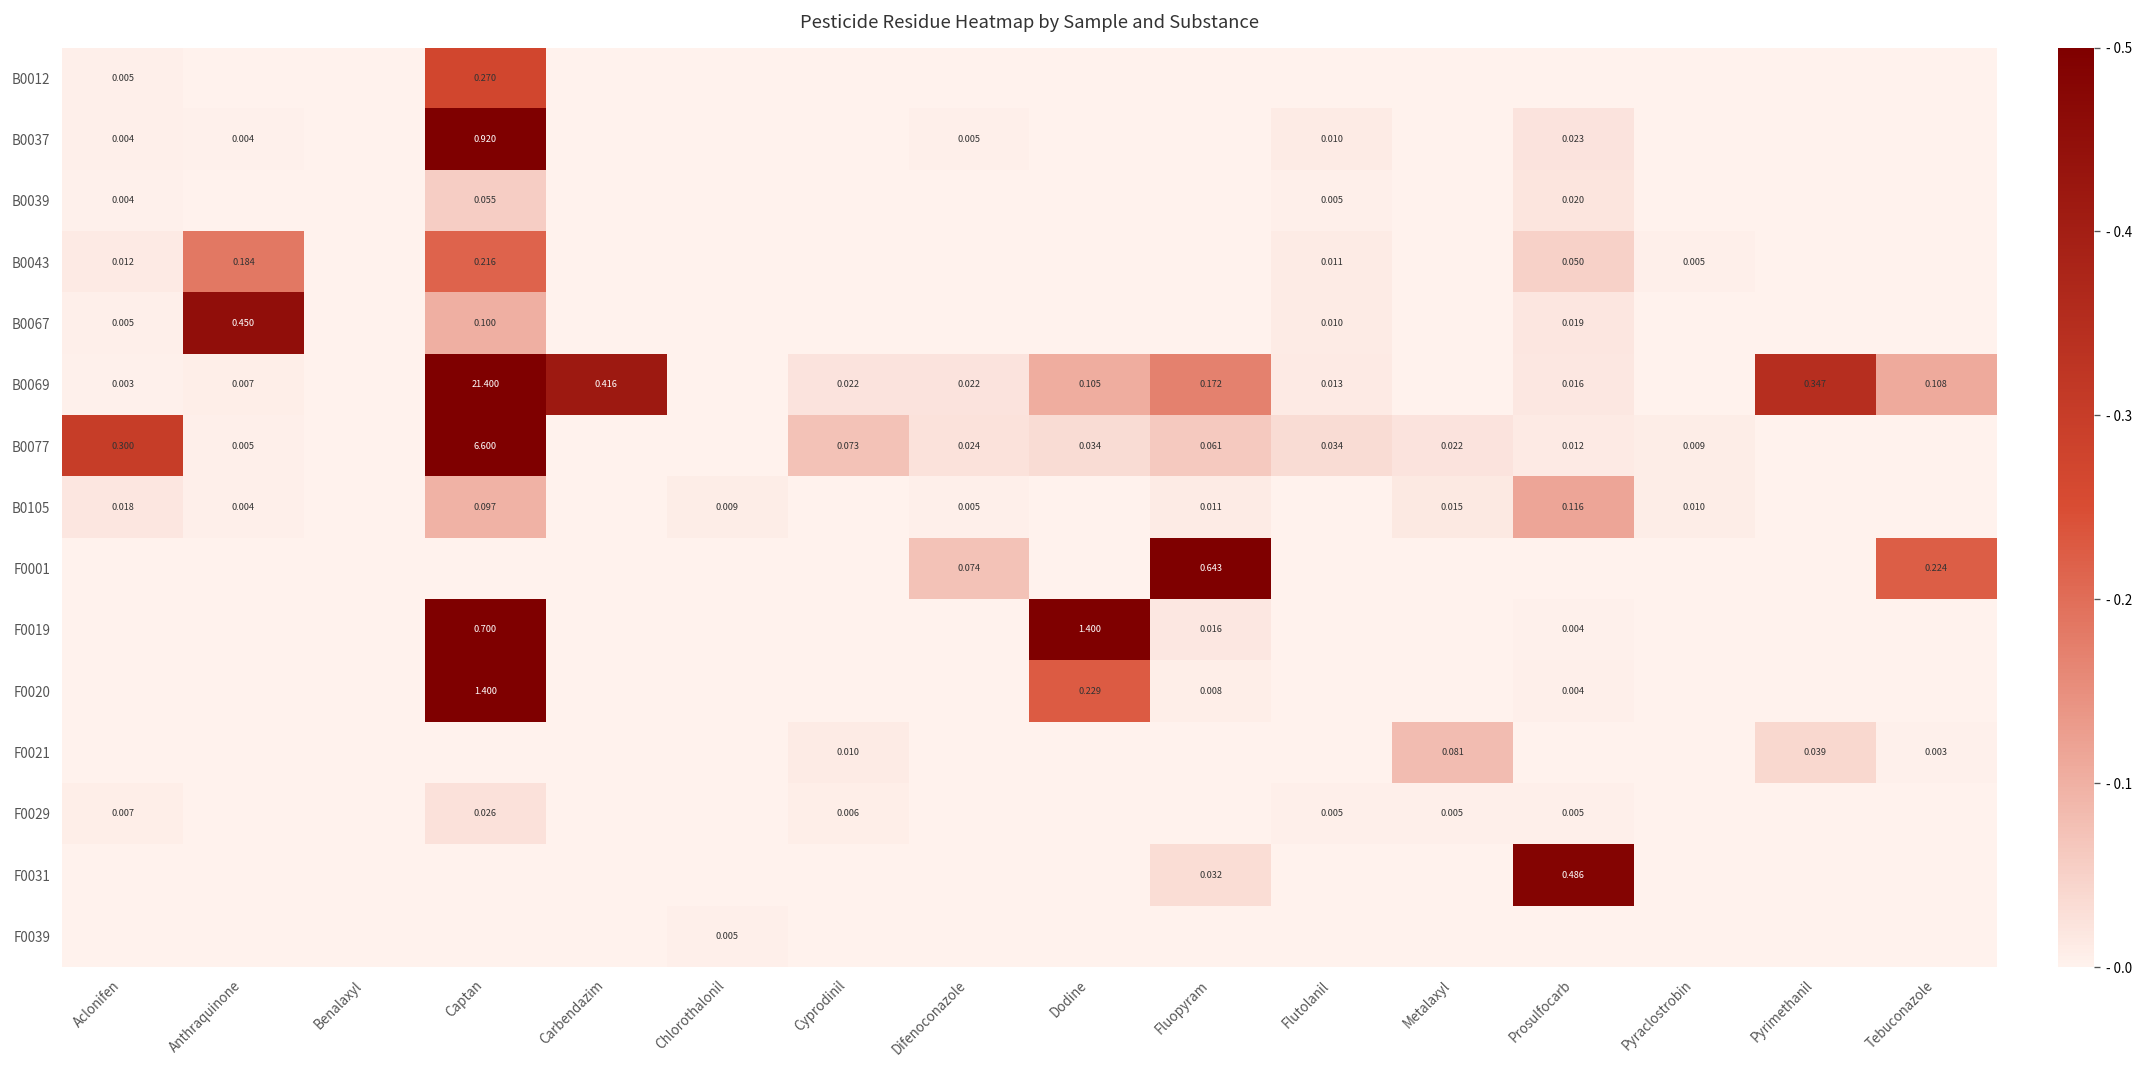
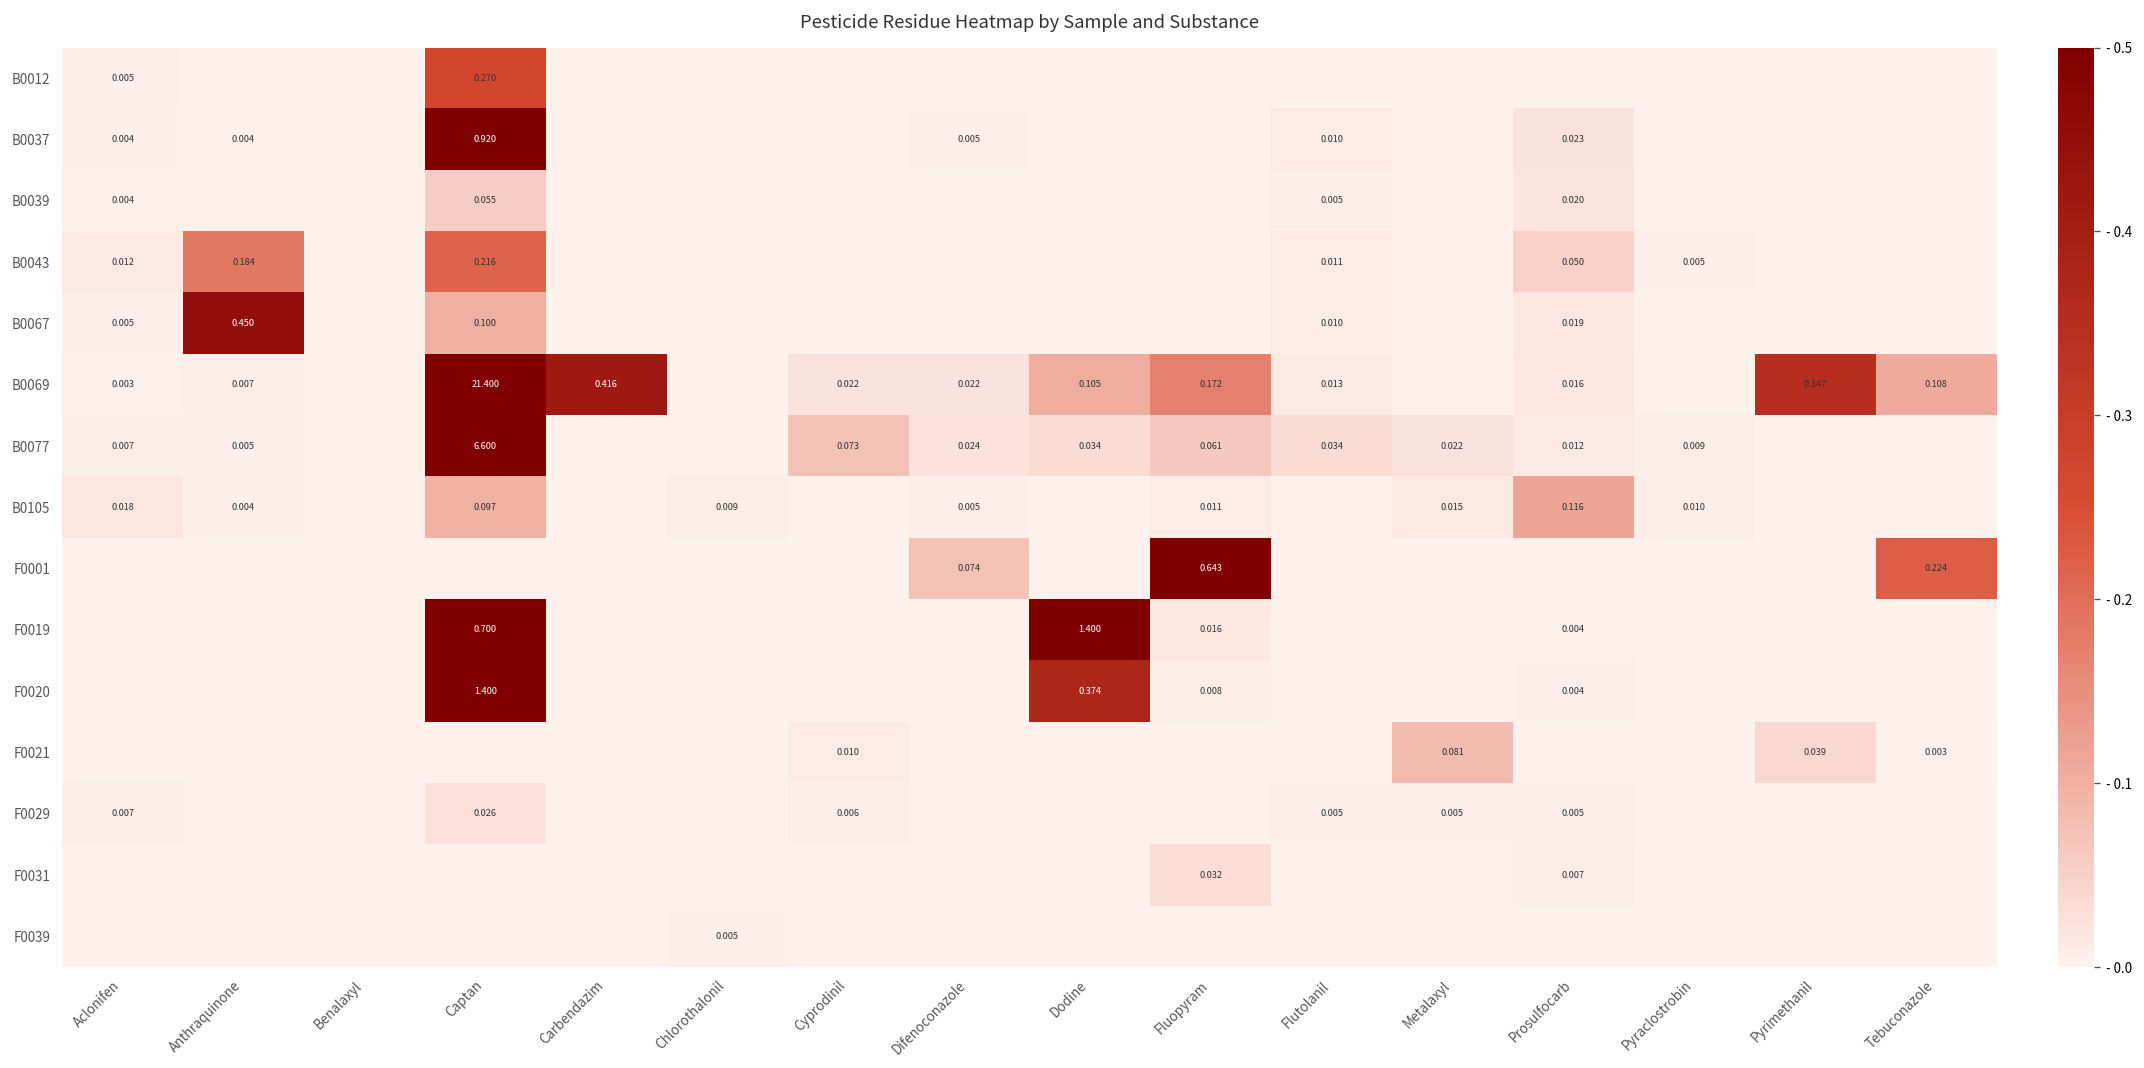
B0077, Aclonifen: 0.300 -> 0.007
F0020, Dodine: 0.229 -> 0.374
F0031, Prosulfocarb: 0.486 -> 0.007
